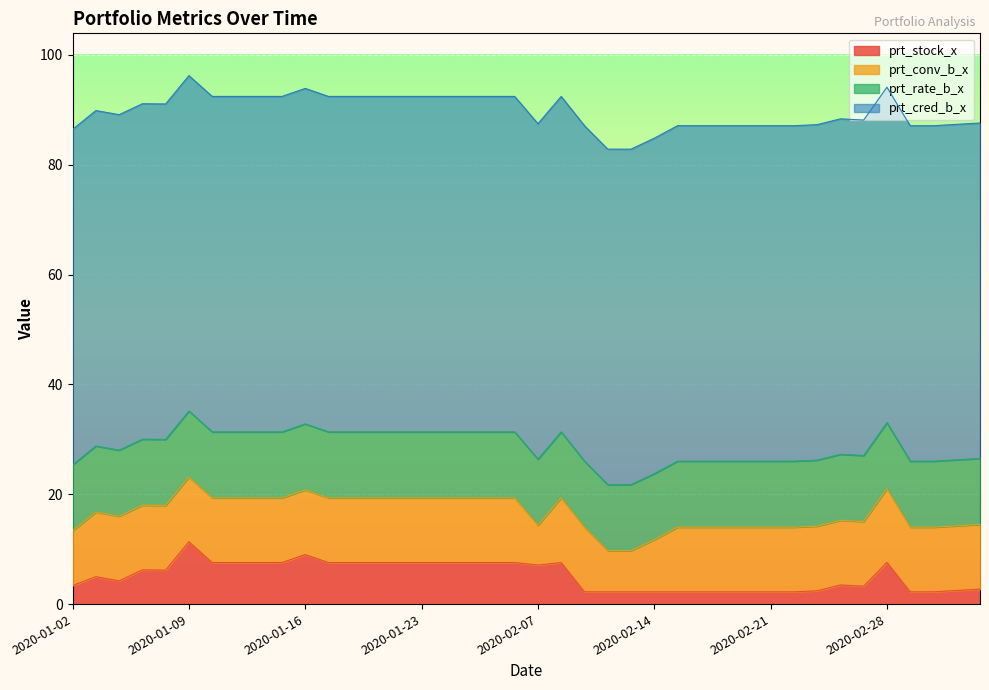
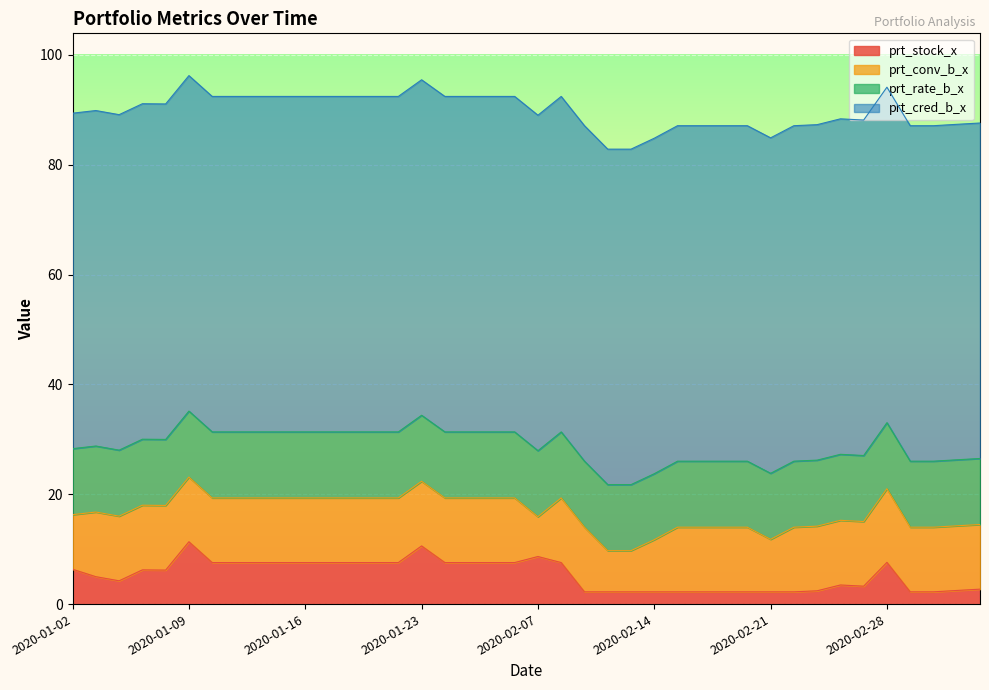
prt_stock_x, 2020-01-02: 3 -> 6
prt_stock_x, 2020-01-16: 9 -> 8
prt_stock_x, 2020-01-23: 8 -> 11
prt_stock_x, 2020-02-07: 7 -> 9
prt_conv_b_x, 2020-02-21: 12 -> 10
